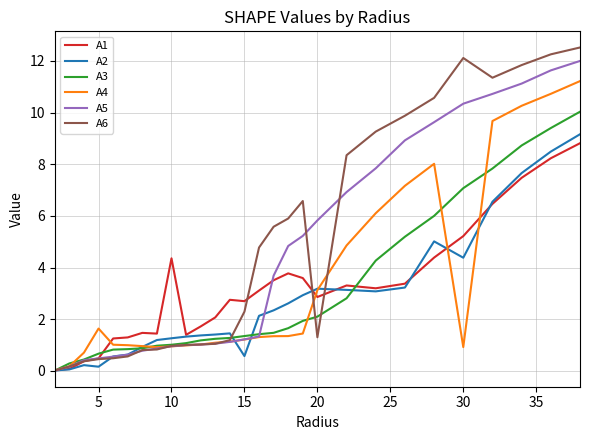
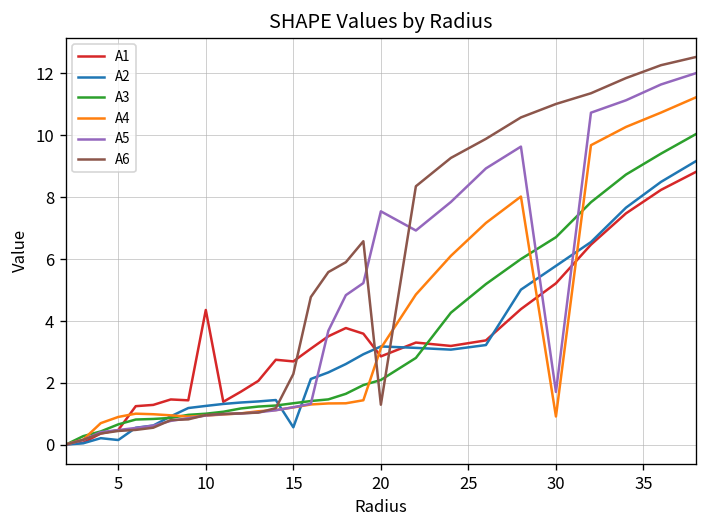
A4, 5: 1.6 -> 0.9
A5, 20: 5.8 -> 7.5
A2, 30: 4.4 -> 5.8
A3, 30: 7.1 -> 6.7
A5, 30: 10.3 -> 1.7
A6, 30: 12.1 -> 11.0
